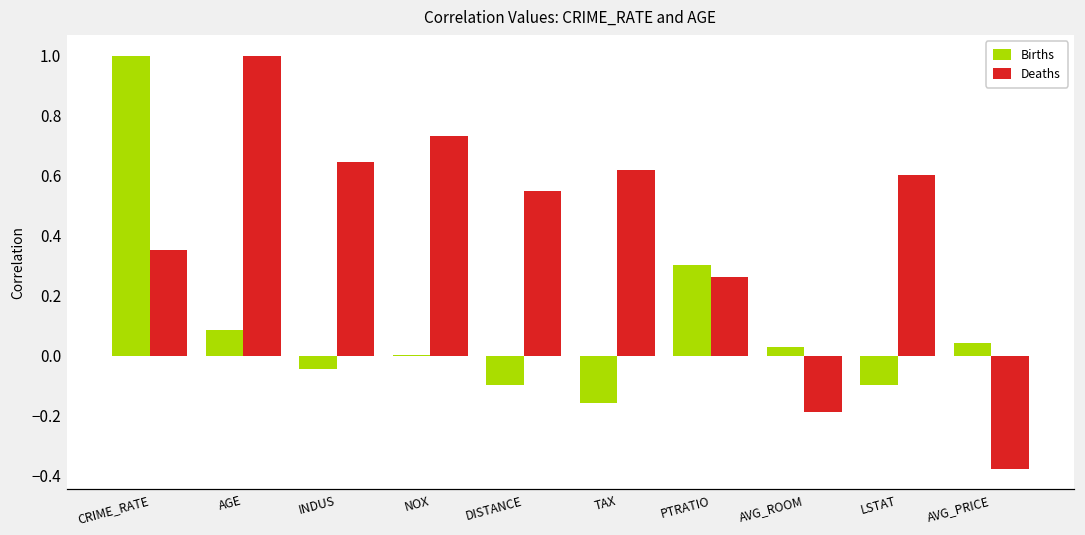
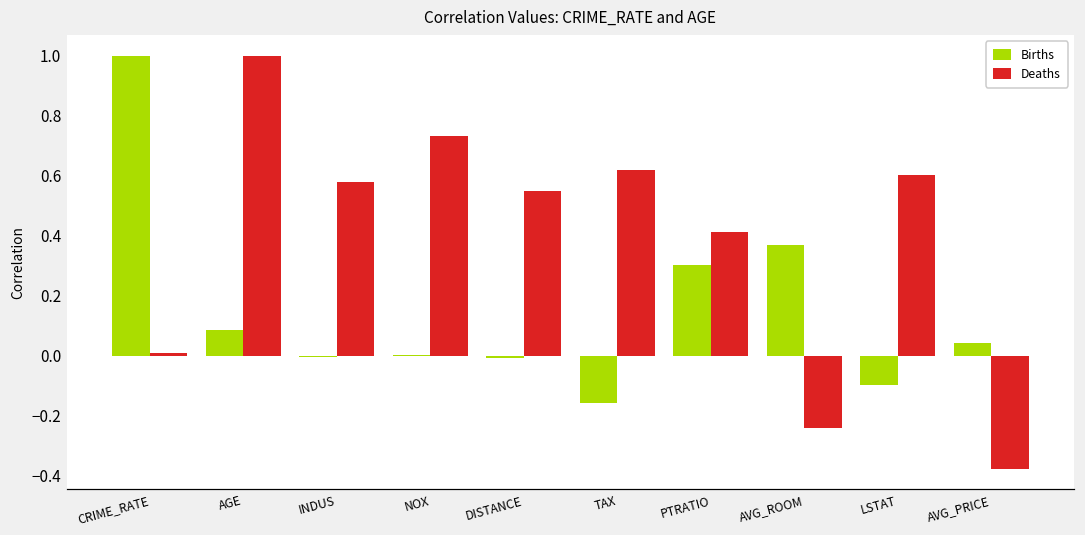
Deaths, CRIME_RATE: 0.35 -> 0.01
Births, INDUS: -0.04 -> -0.01
Deaths, INDUS: 0.64 -> 0.58
Births, DISTANCE: -0.10 -> -0.01
Deaths, PTRATIO: 0.26 -> 0.41
Births, AVG_ROOM: 0.03 -> 0.37
Deaths, AVG_ROOM: -0.19 -> -0.24
